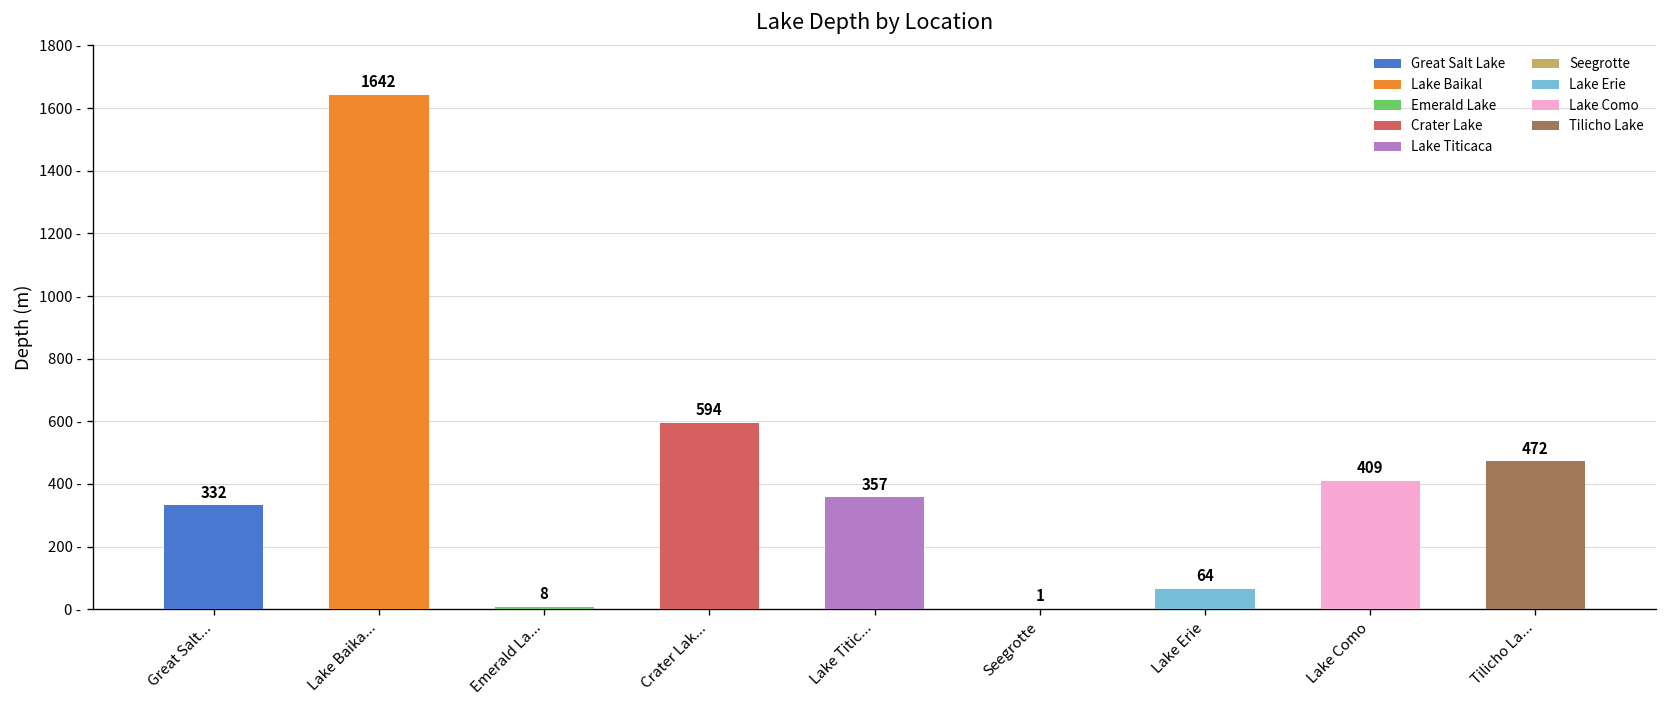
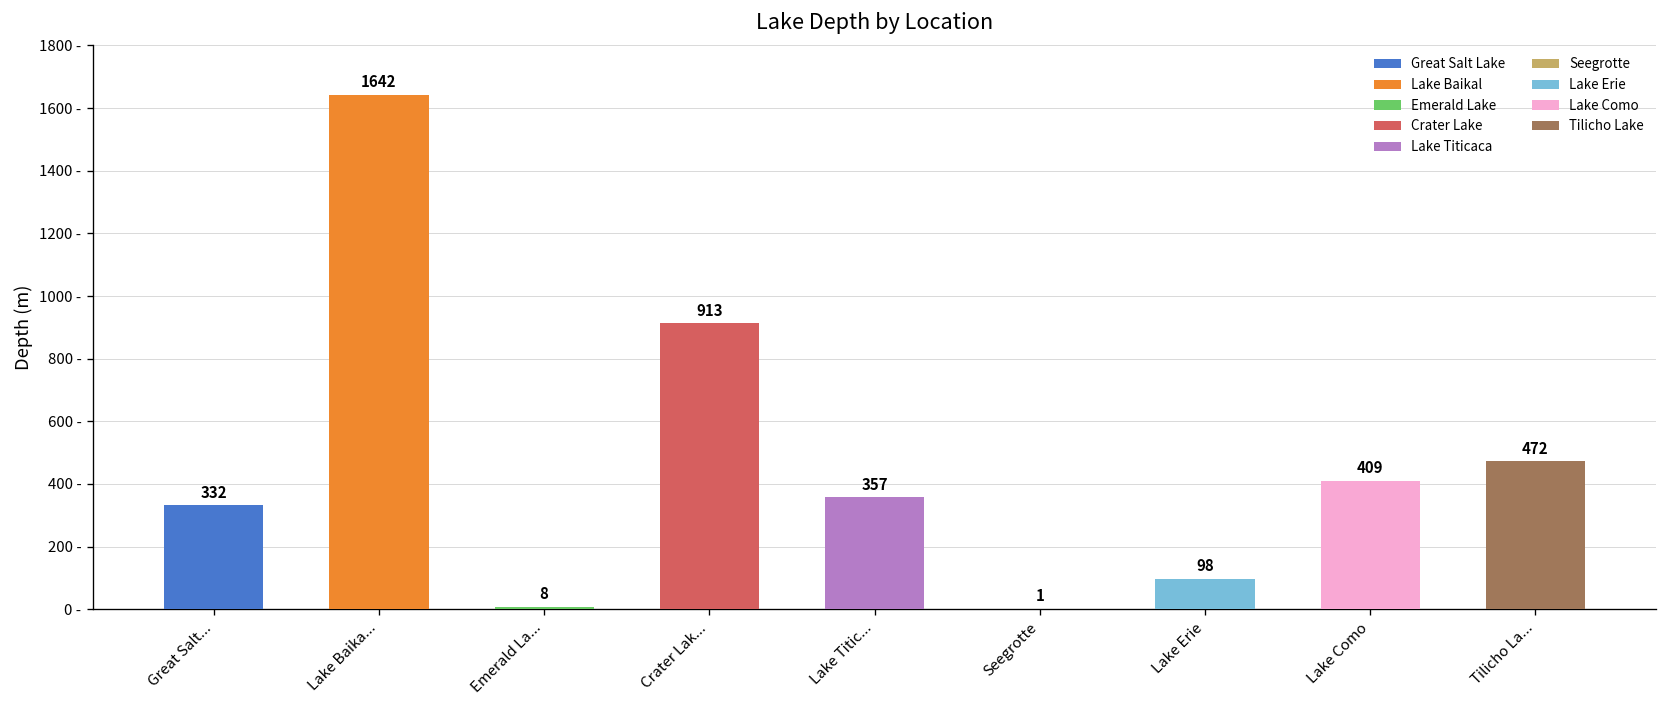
Crater Lak...: 594 -> 913
Lake Erie: 64 -> 98
